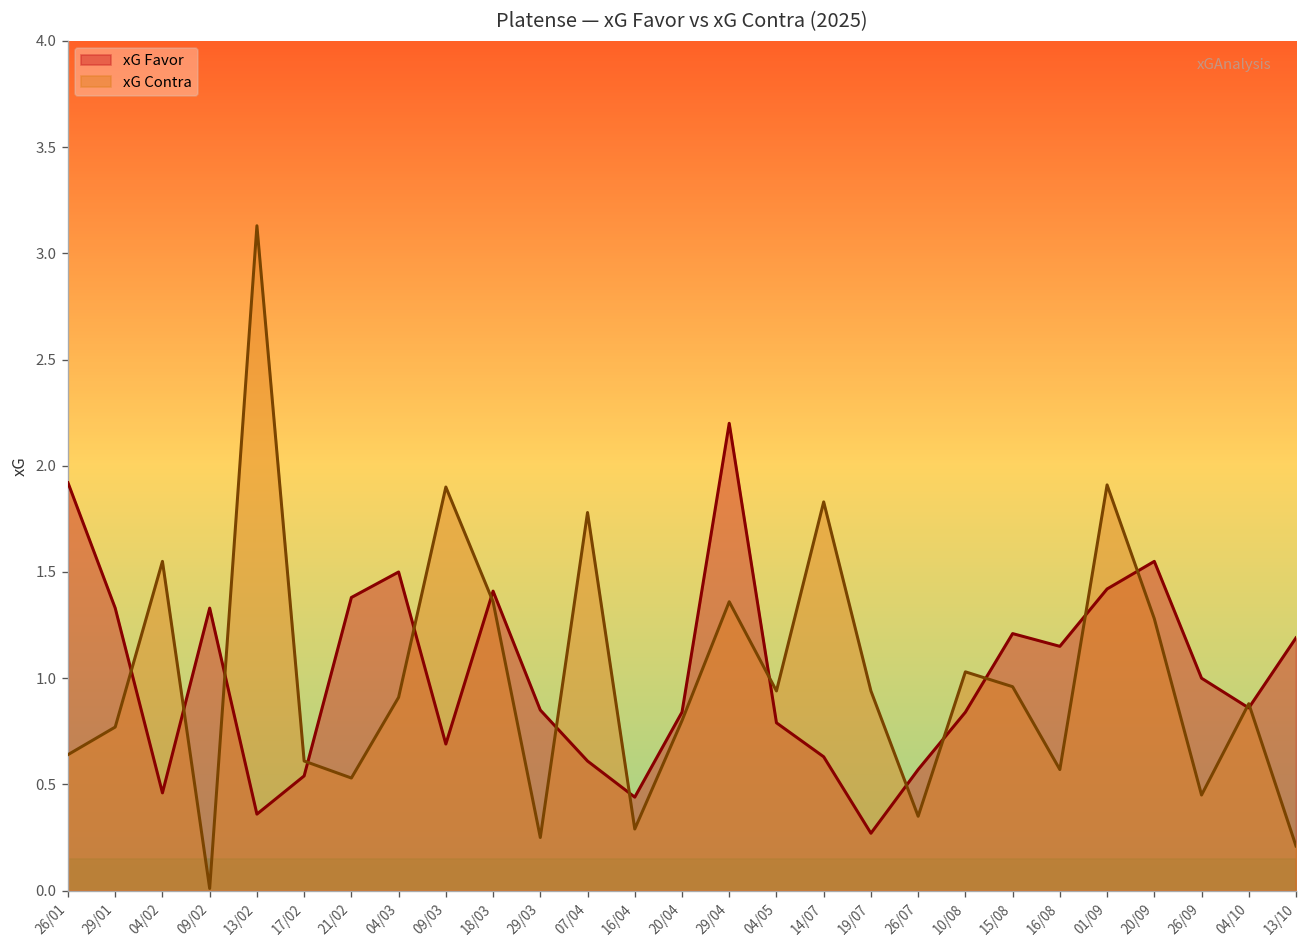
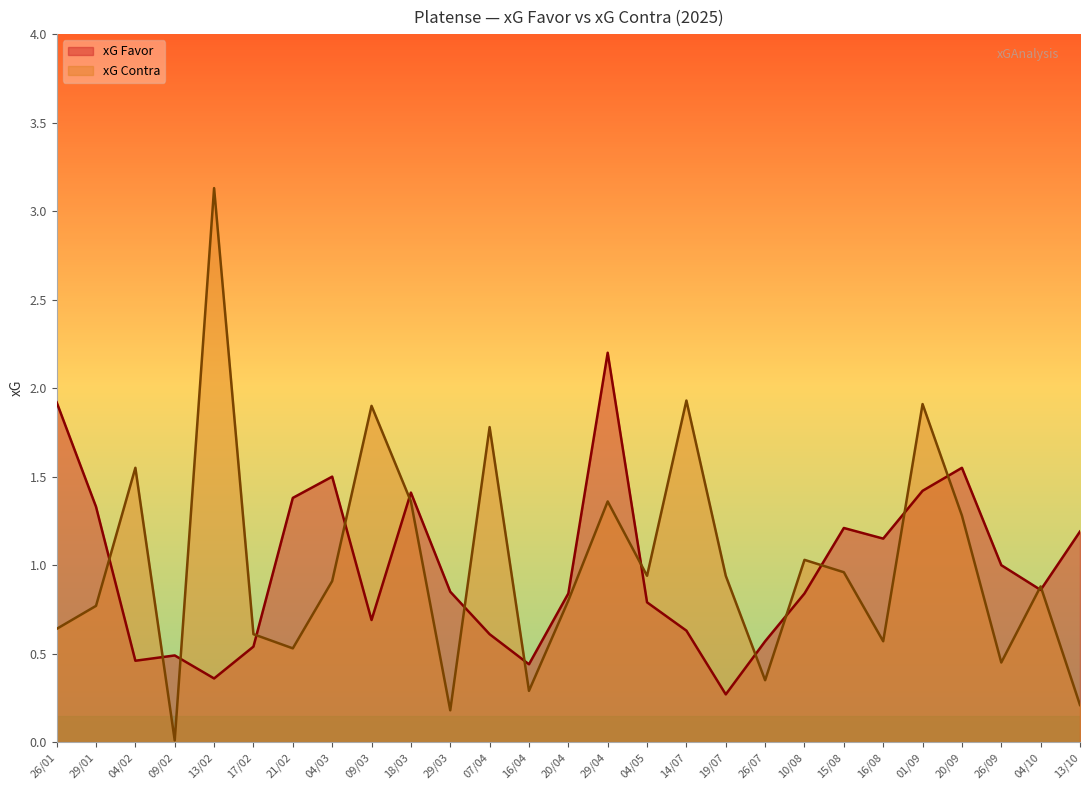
xG Favor, 09/02: 1.33 -> 0.49
xG Contra, 29/03: 0.25 -> 0.18
xG Contra, 14/07: 1.83 -> 1.93
